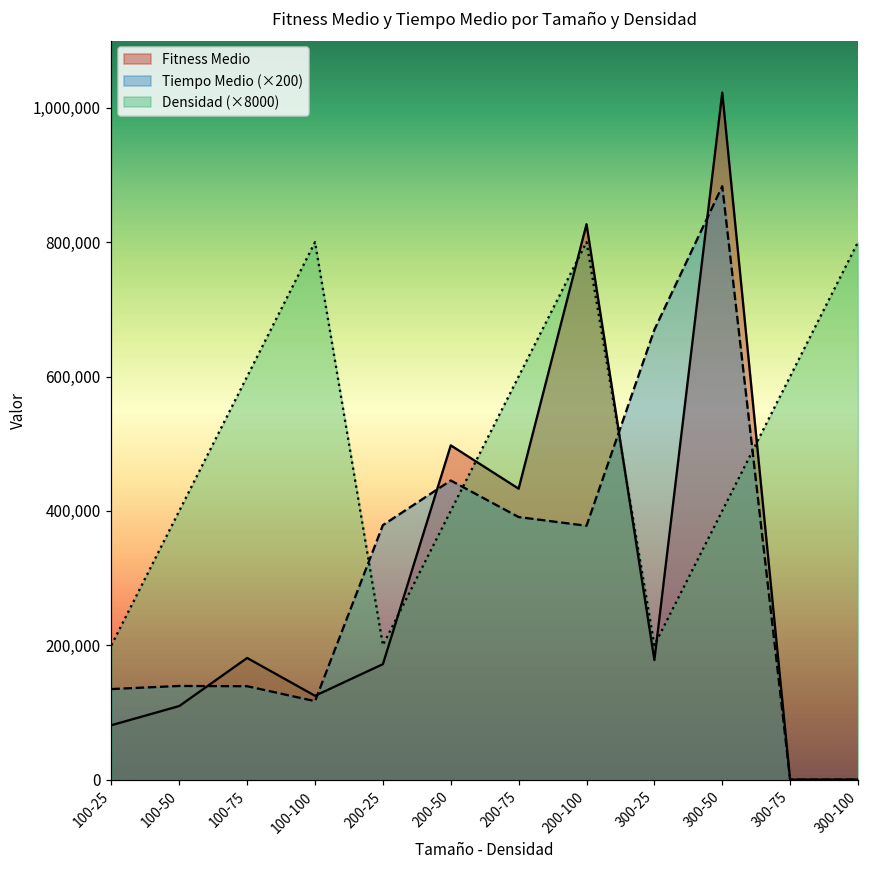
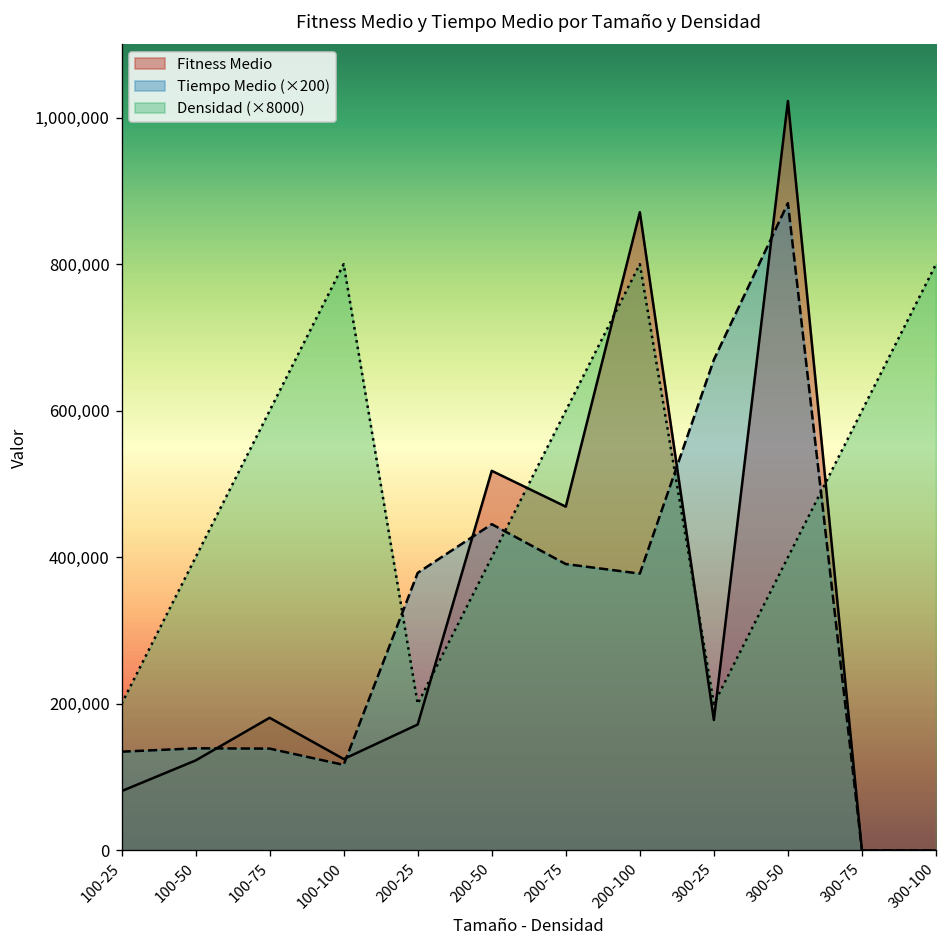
Fitness Medio, 100-50: 110,000 -> 120,000
Fitness Medio, 200-50: 500,000 -> 520,000
Fitness Medio, 200-75: 430,000 -> 470,000
Fitness Medio, 200-100: 830,000 -> 870,000
